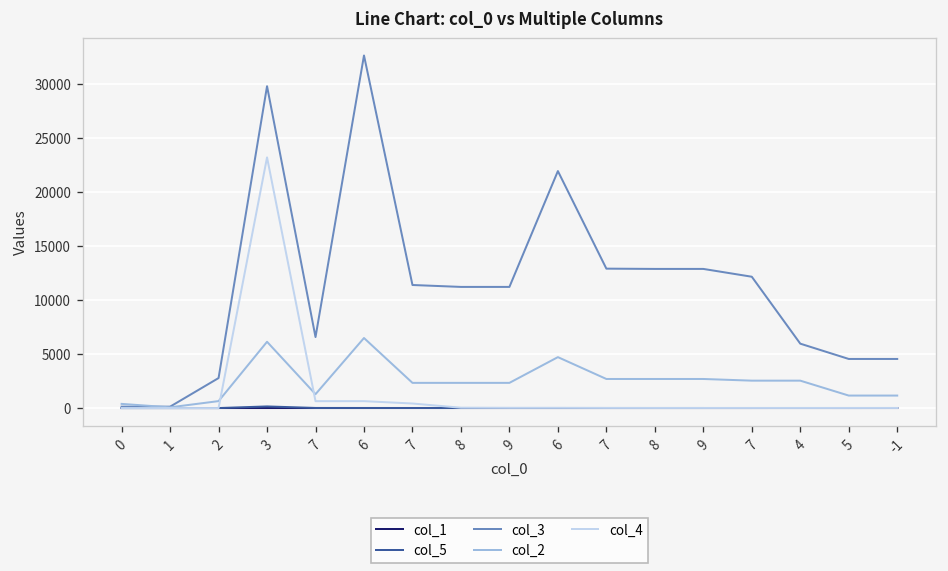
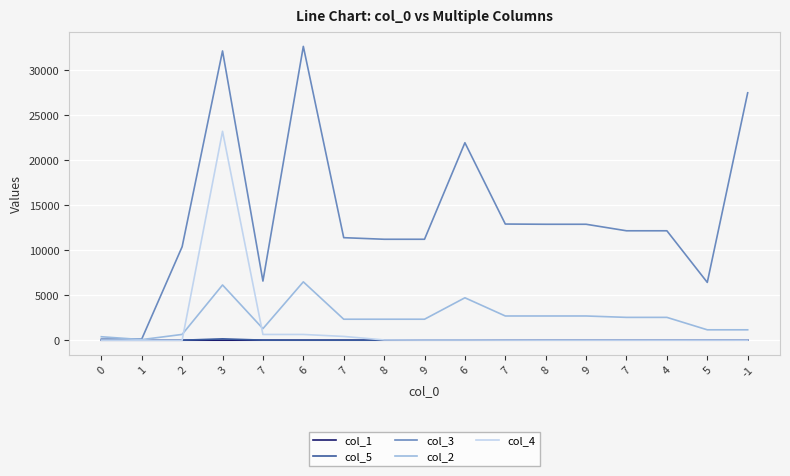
col_3, 2: 3000 -> 10000
col_3, 3: 30000 -> 32000
col_3, 4: 6000 -> 12000
col_3, 5: 5000 -> 6000
col_3, -1: 5000 -> 28000
